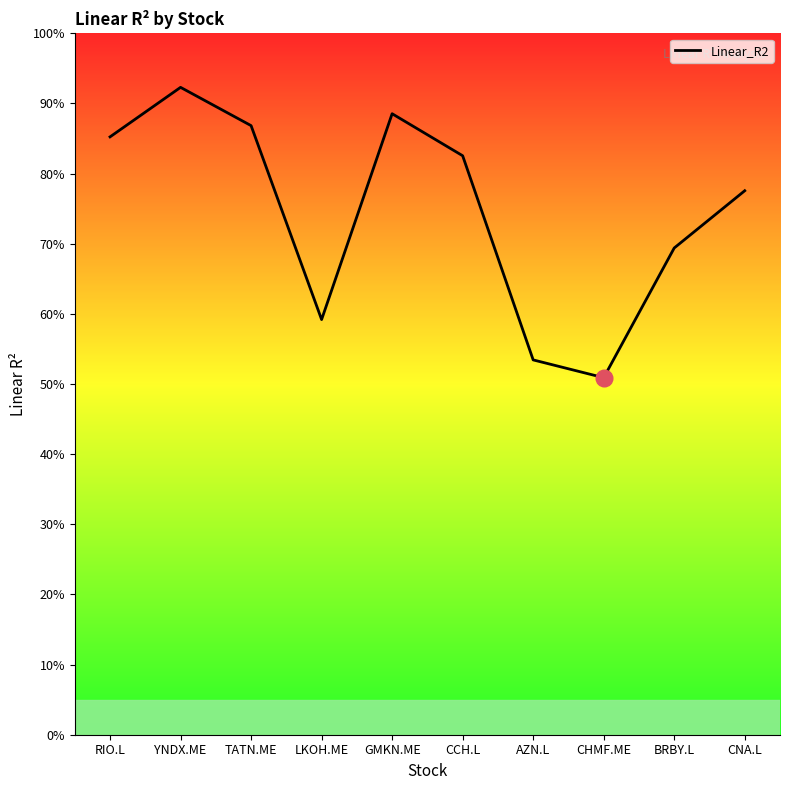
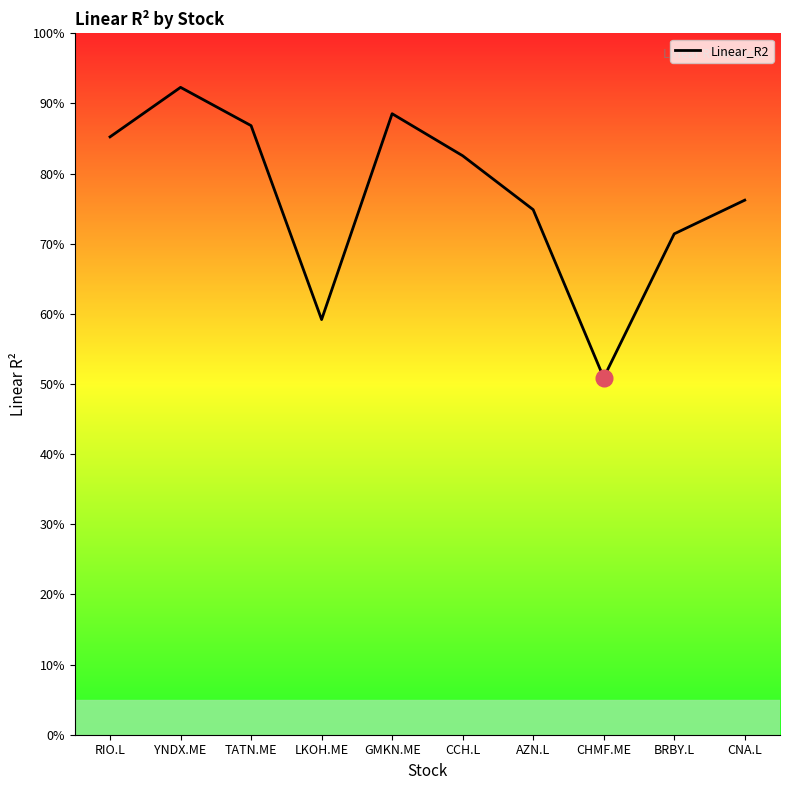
Linear_R2, AZN.L: 53% -> 75%
Linear_R2, BRBY.L: 69% -> 71%
Linear_R2, CNA.L: 78% -> 76%
